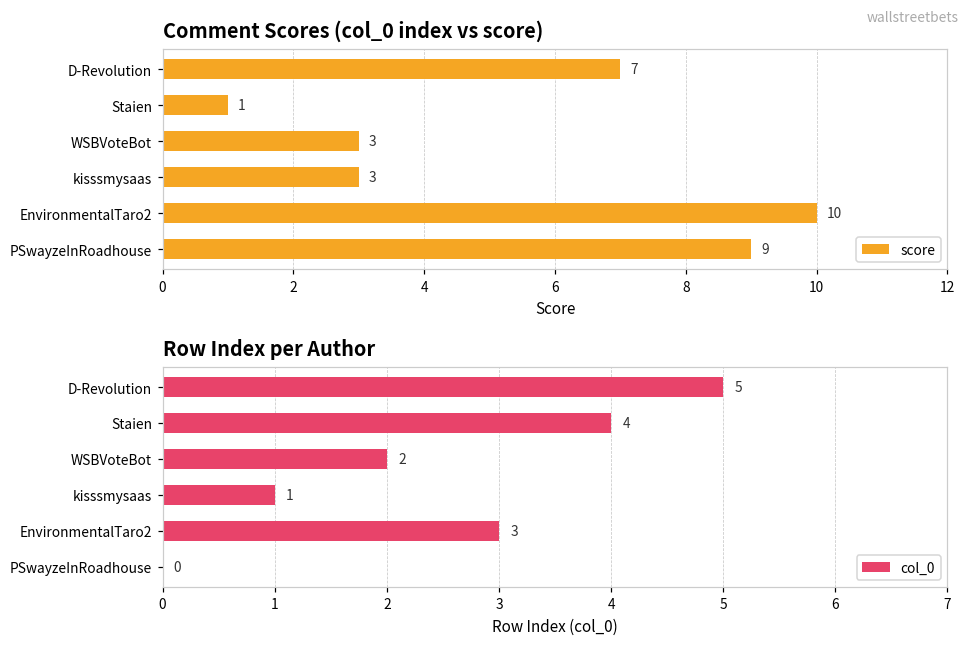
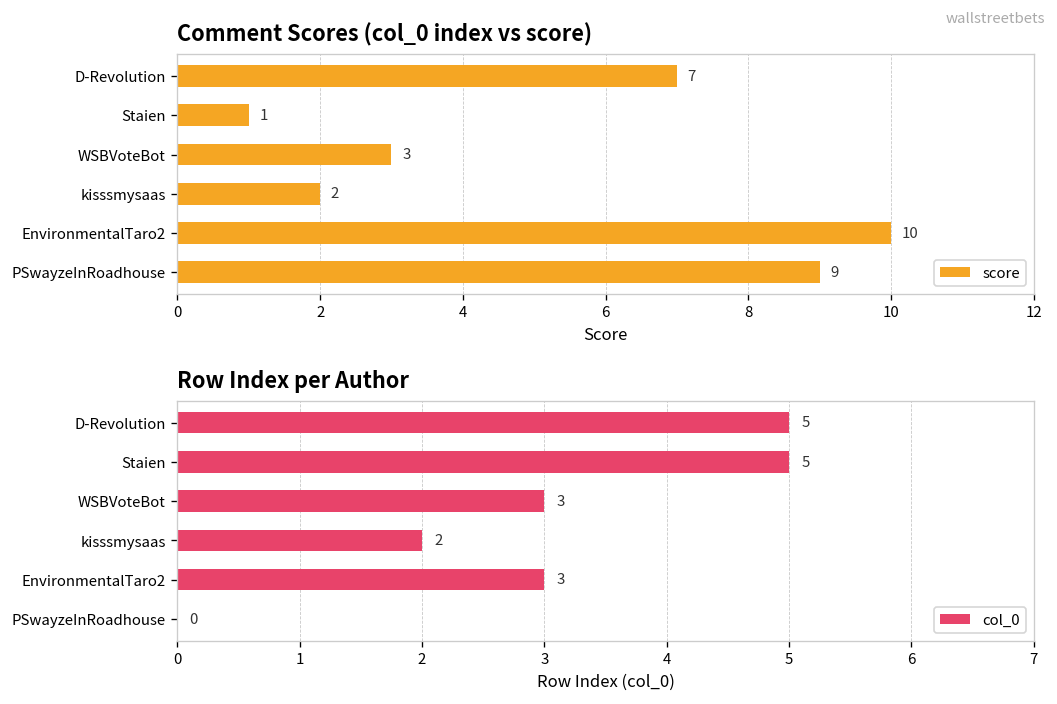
Comment Scores (col_0 index vs score), kisssmysaas: 3 -> 2
Row Index per Author, Staien: 4 -> 5
Row Index per Author, WSBVoteBot: 2 -> 3
Row Index per Author, kisssmysaas: 1 -> 2
